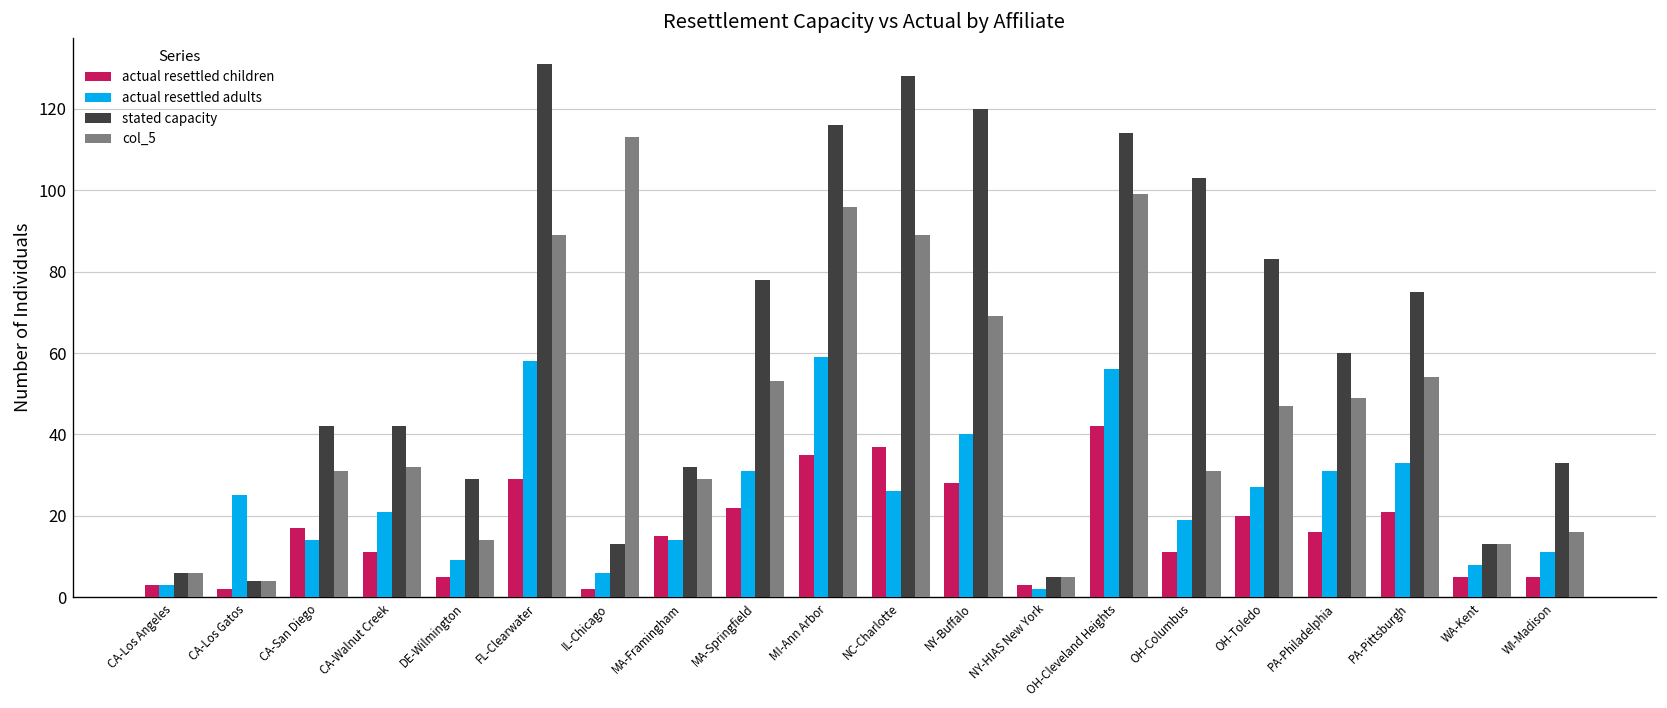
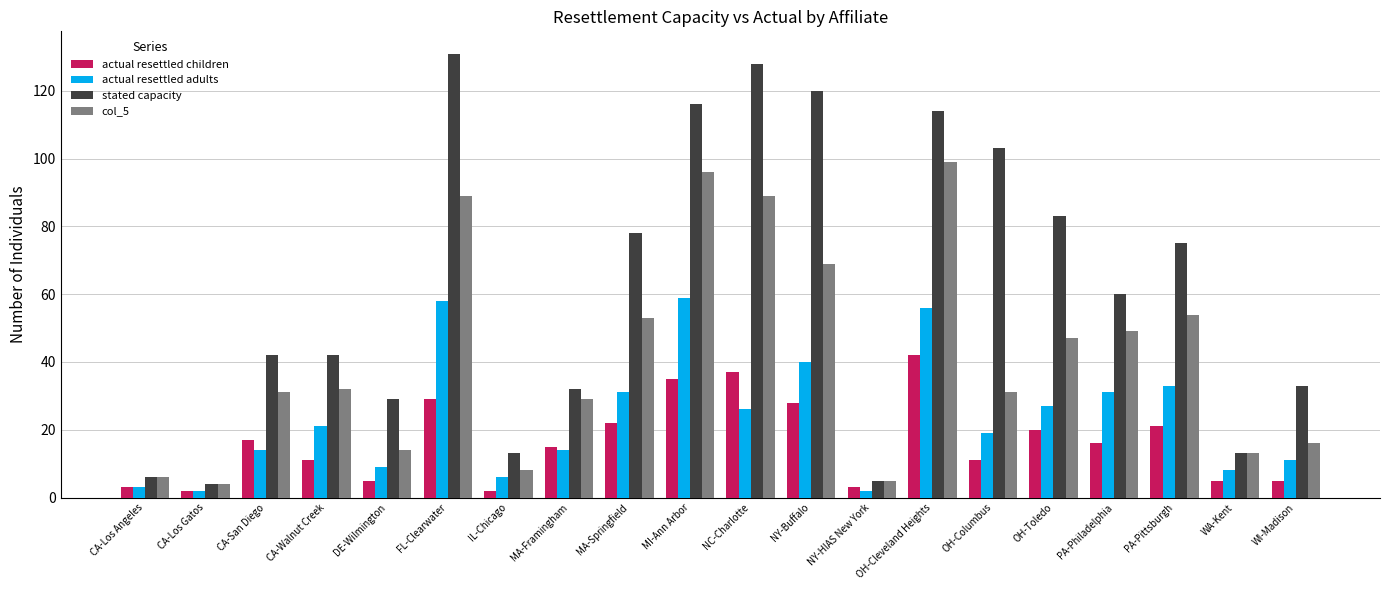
actual resettled adults, CA-Los Gatos: 25 -> 2
col_5, IL-Chicago: 113 -> 8
